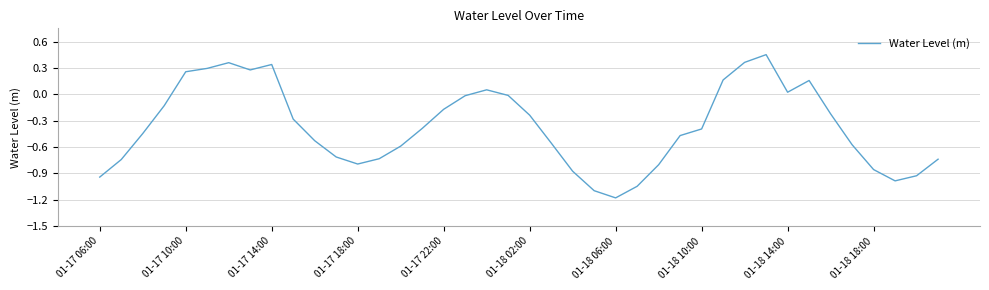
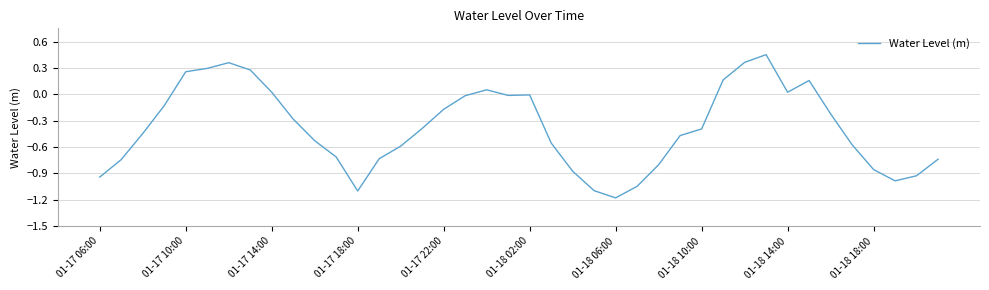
01-17 14:00: 0.3 -> 0.0
01-17 18:00: -0.8 -> -1.1
01-18 02:00: -0.2 -> 0.0
